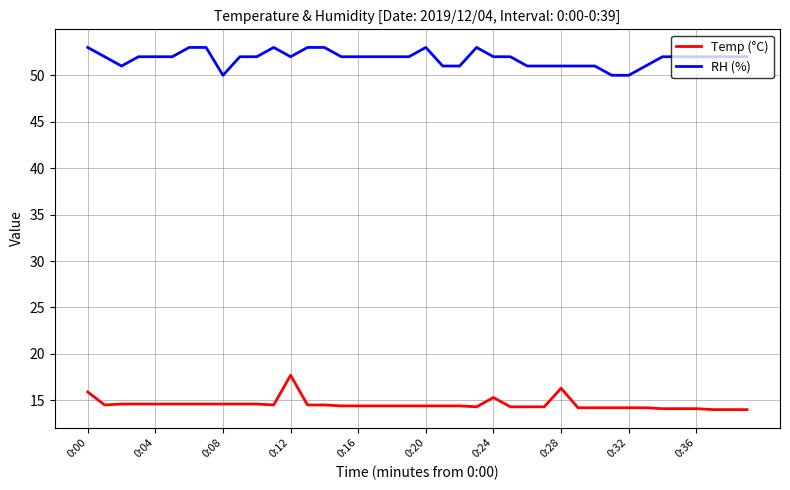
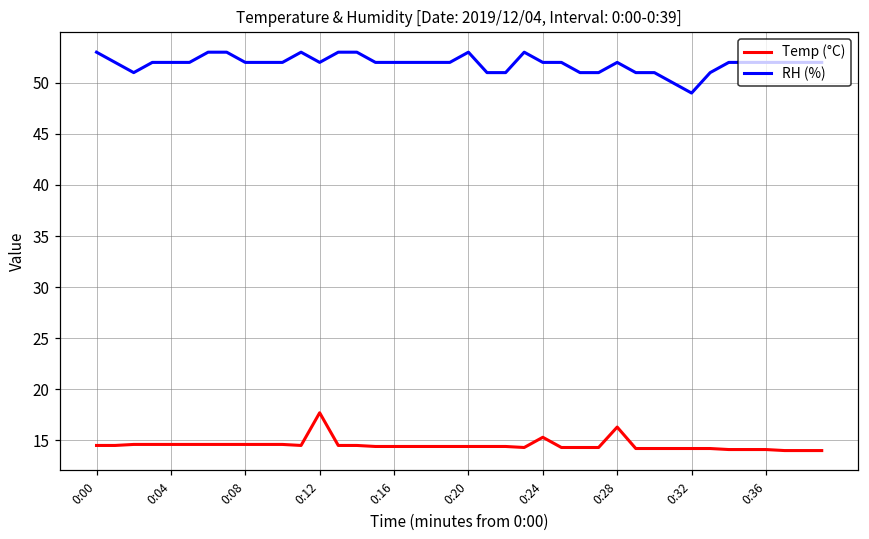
Temp (°C), 0:00: 16 -> 15
RH (%), 0:08: 50 -> 52
RH (%), 0:28: 51 -> 52
RH (%), 0:32: 50 -> 49
